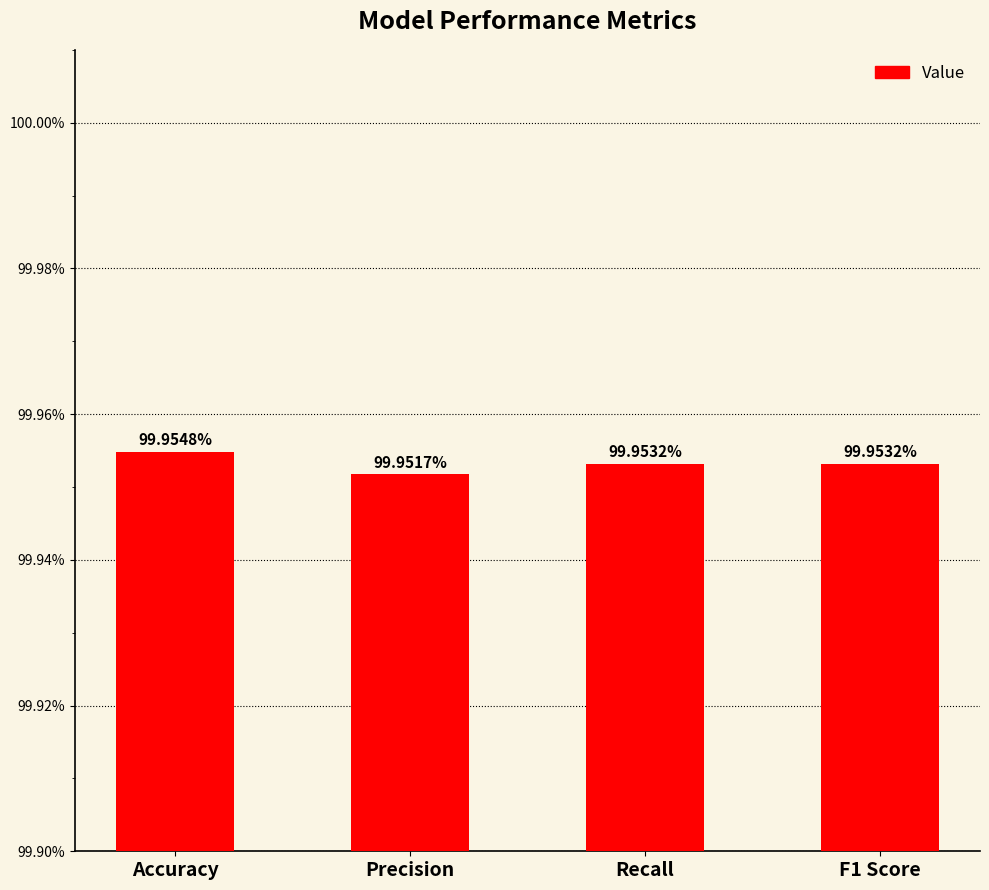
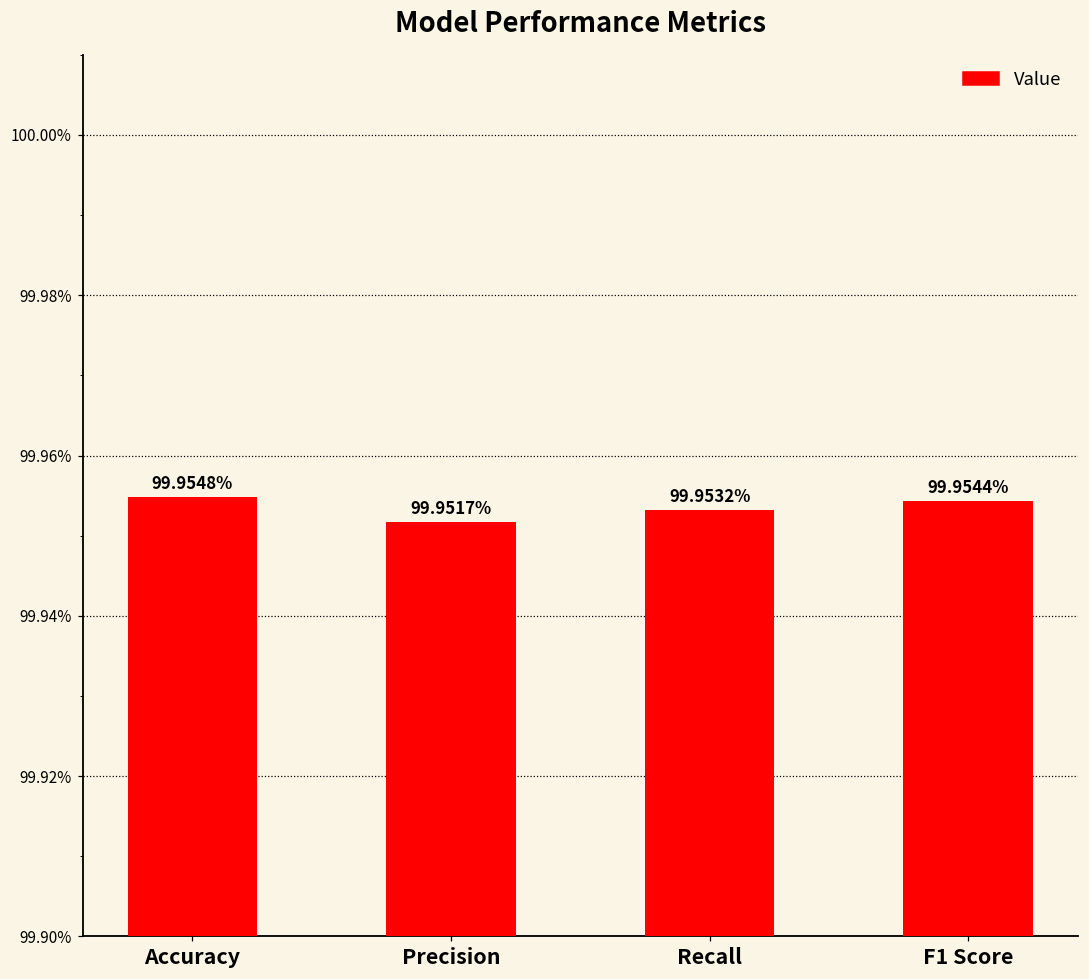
F1 Score: 99.9532% -> 99.9544%
